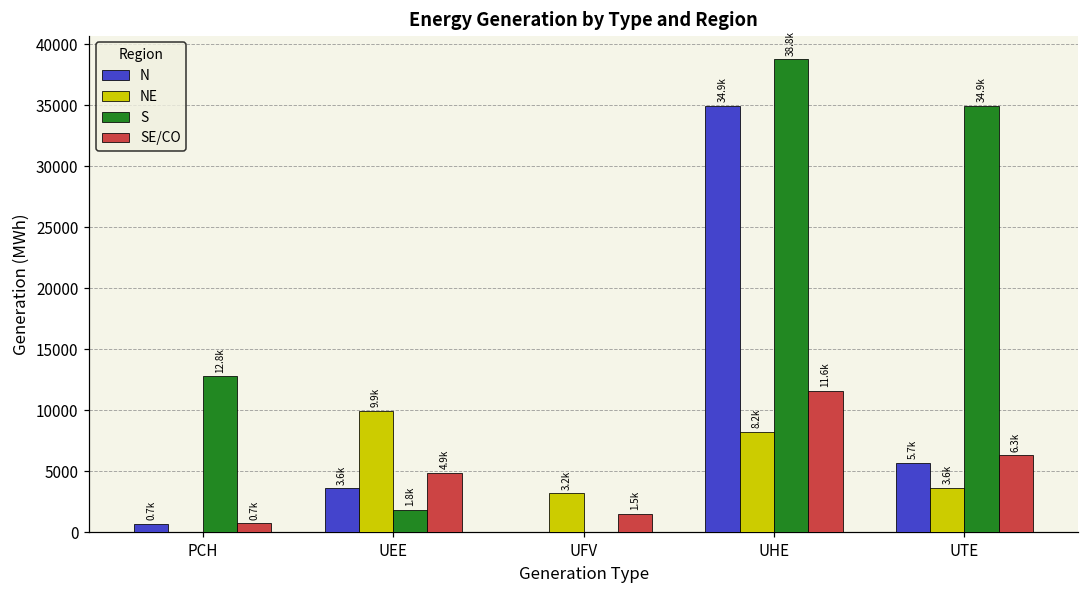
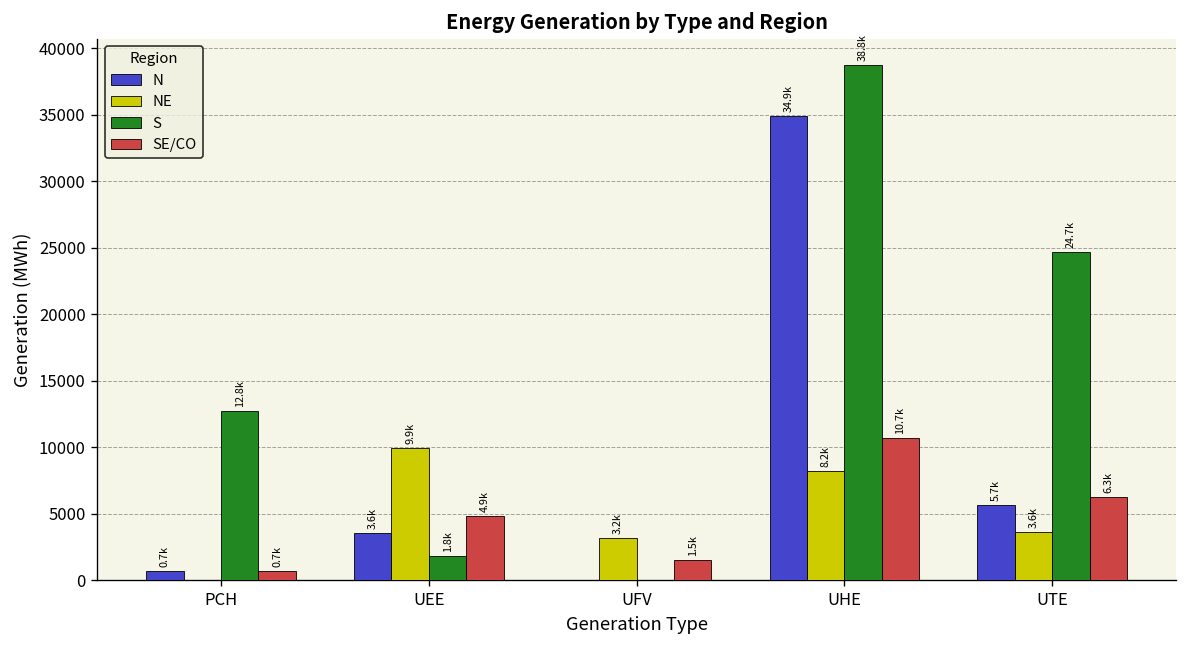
SE/CO, UHE: 11.6k -> 10.7k
S, UTE: 34.9k -> 24.7k
